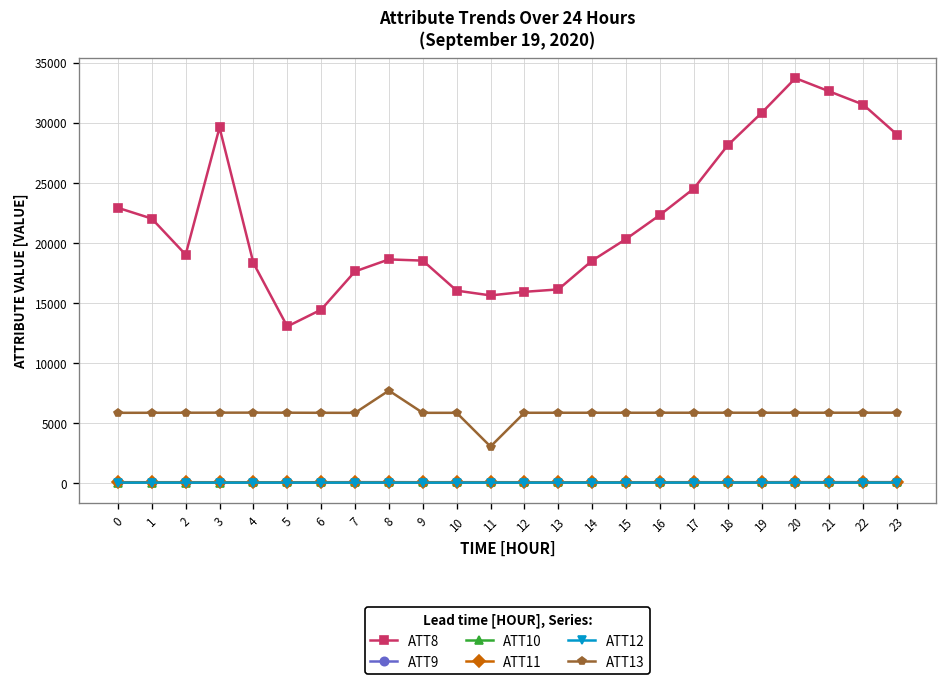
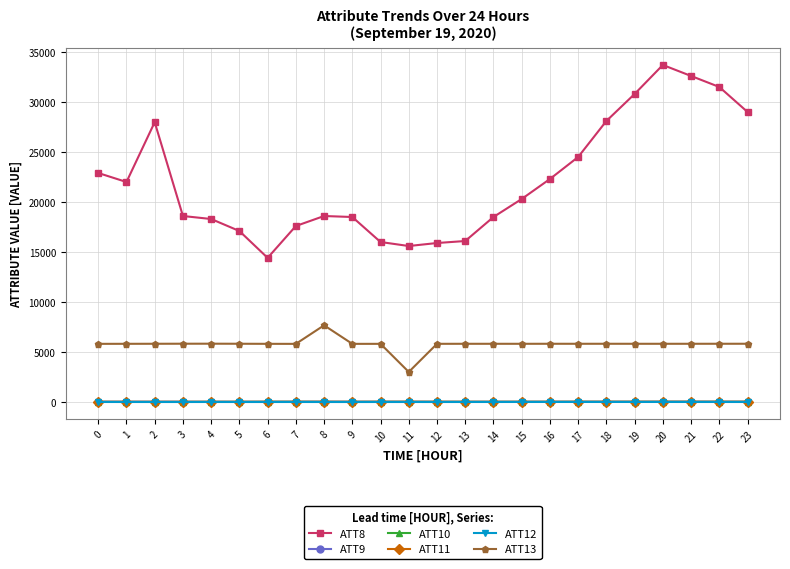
ATT8, 2: 19000 -> 28000
ATT8, 3: 29600 -> 18600
ATT8, 5: 13000 -> 17100
